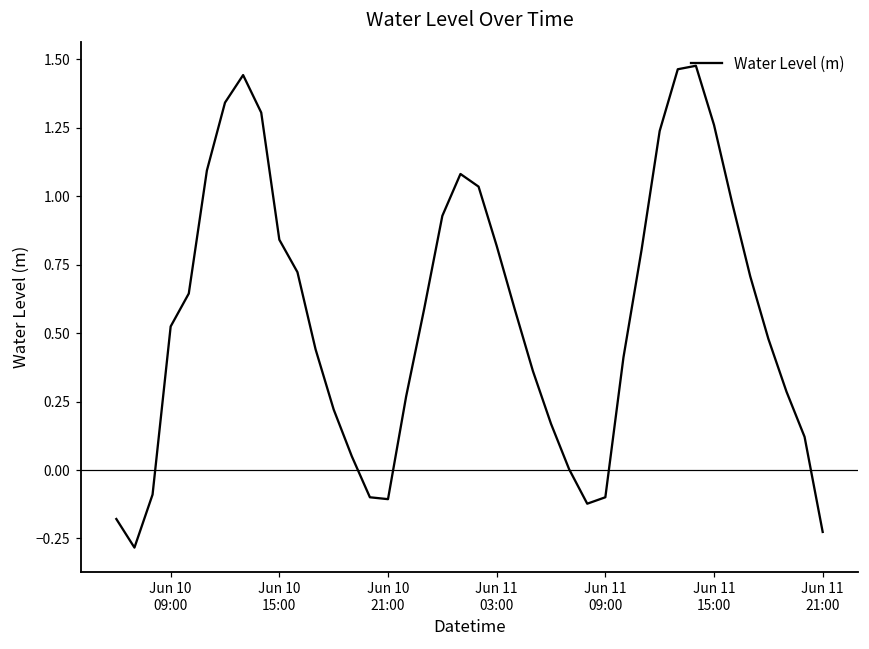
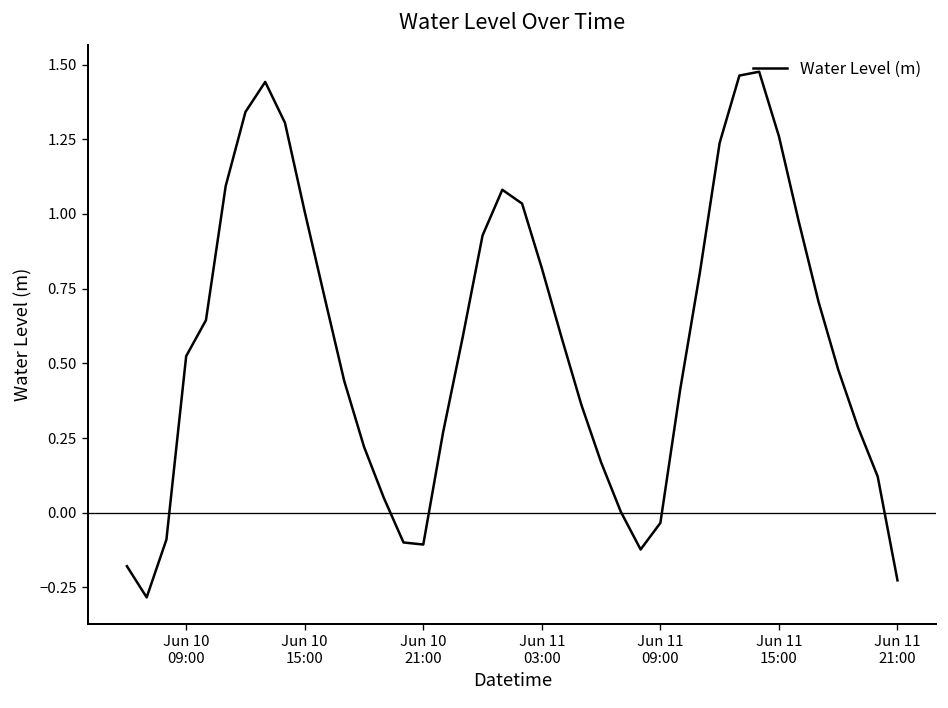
Jun 10 15:00: 0.84 -> 1.01
Jun 11 09:00: -0.10 -> -0.03
